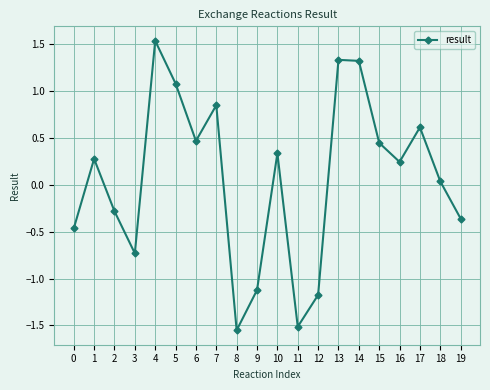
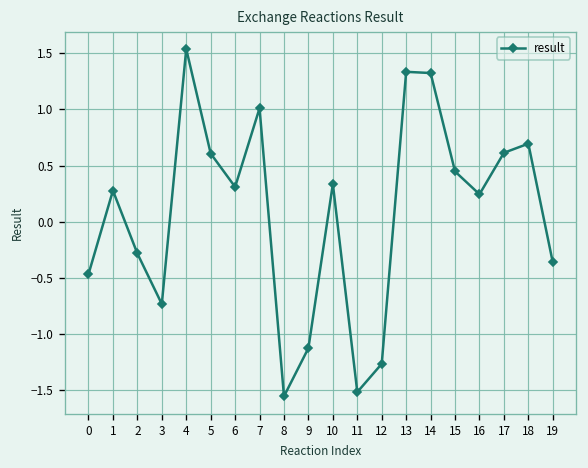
5: 1.1 -> 0.6
6: 0.5 -> 0.3
7: 0.9 -> 1.0
12: -1.2 -> -1.3
18: 0.0 -> 0.7
